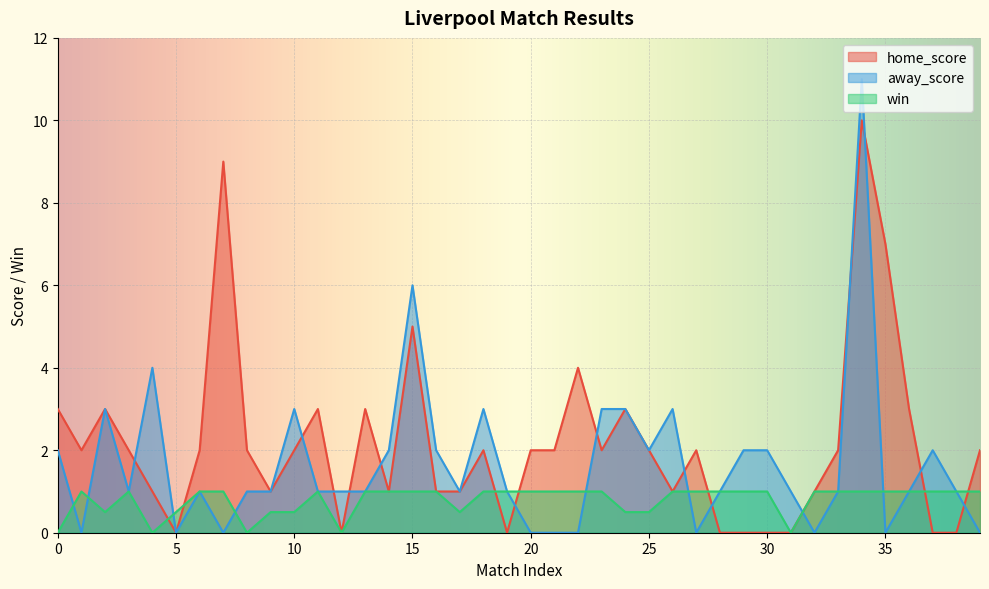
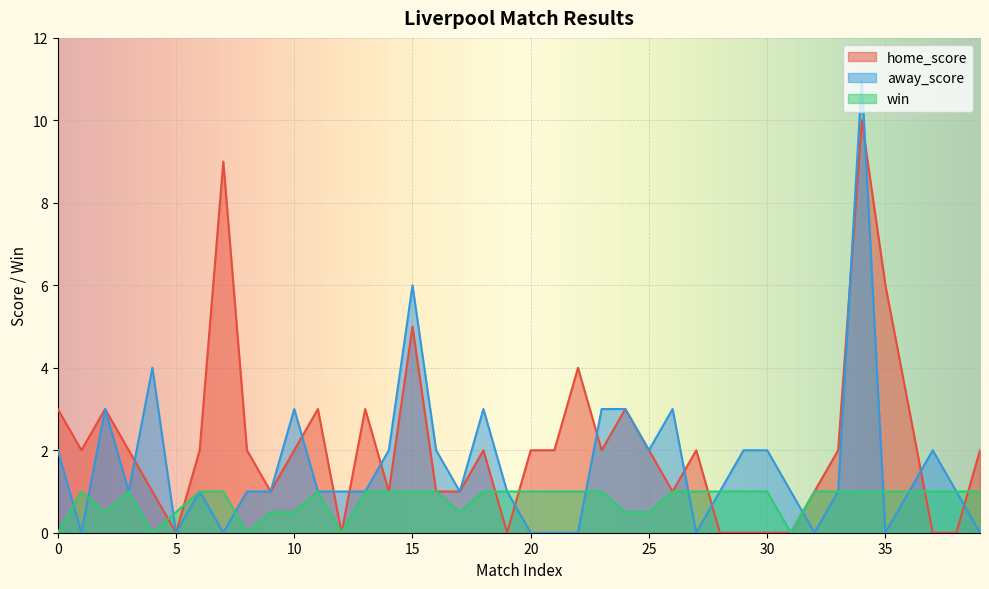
home_score, 35: 7 -> 6
